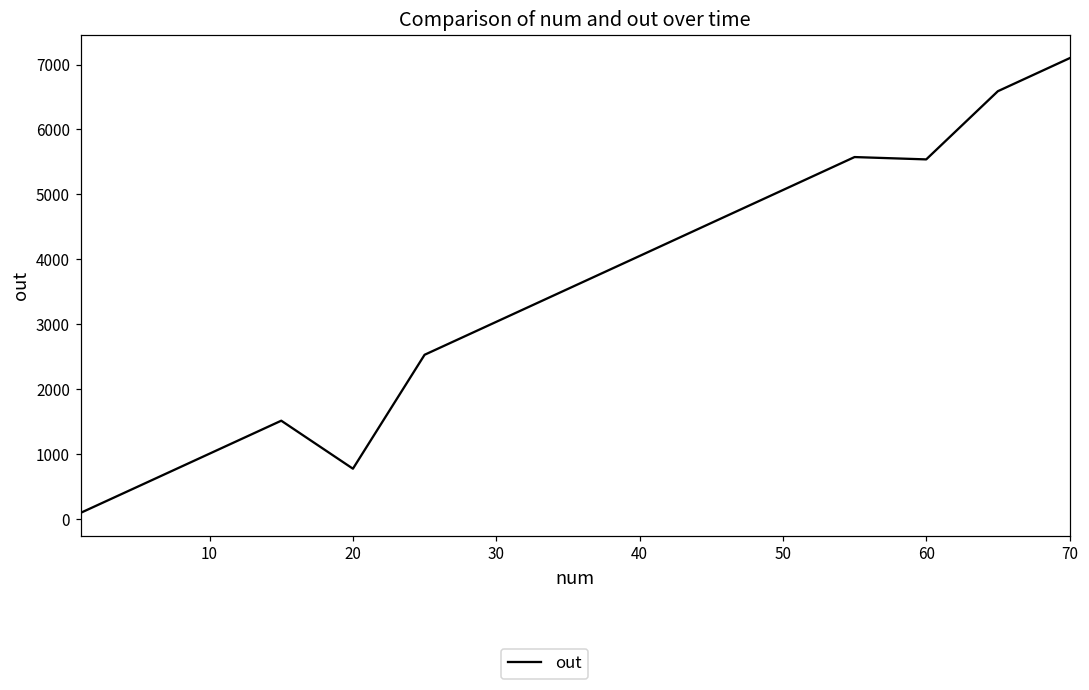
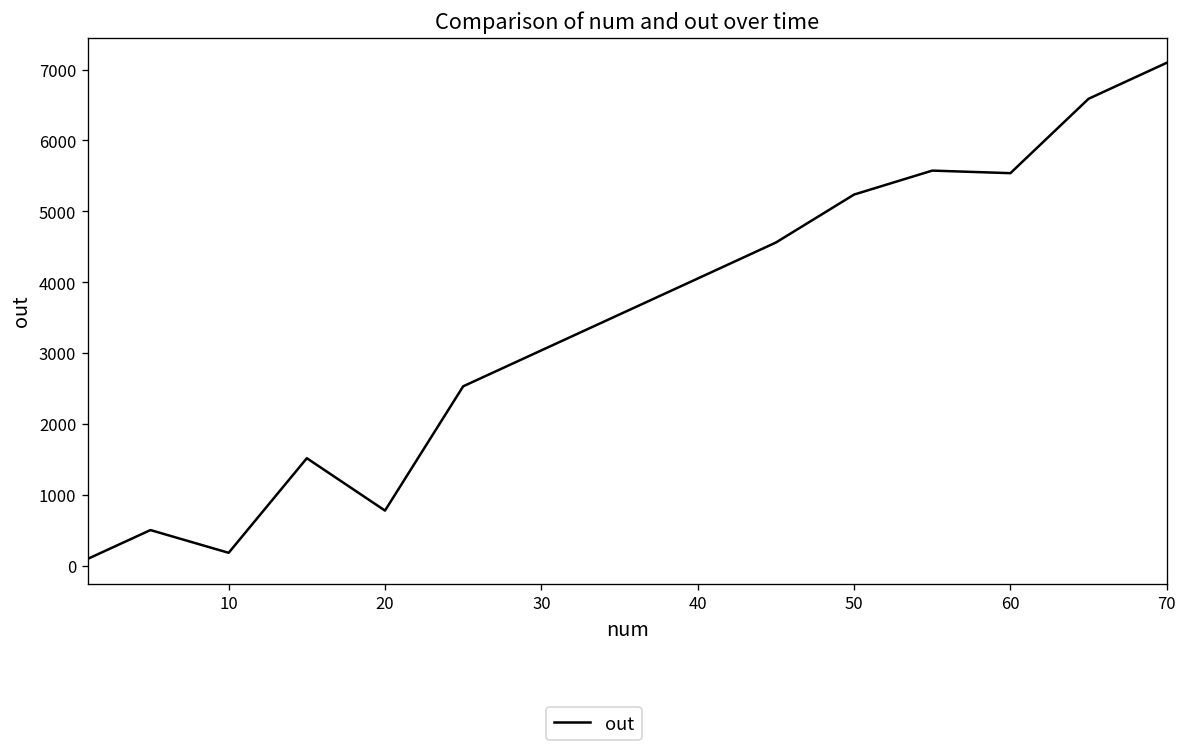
10: 1000 -> 200
50: 5100 -> 5200
